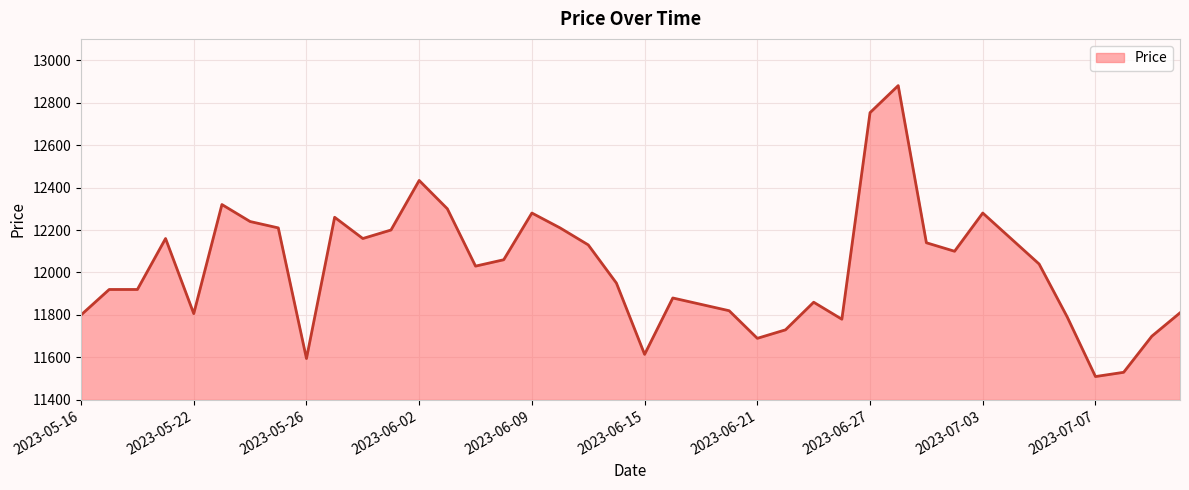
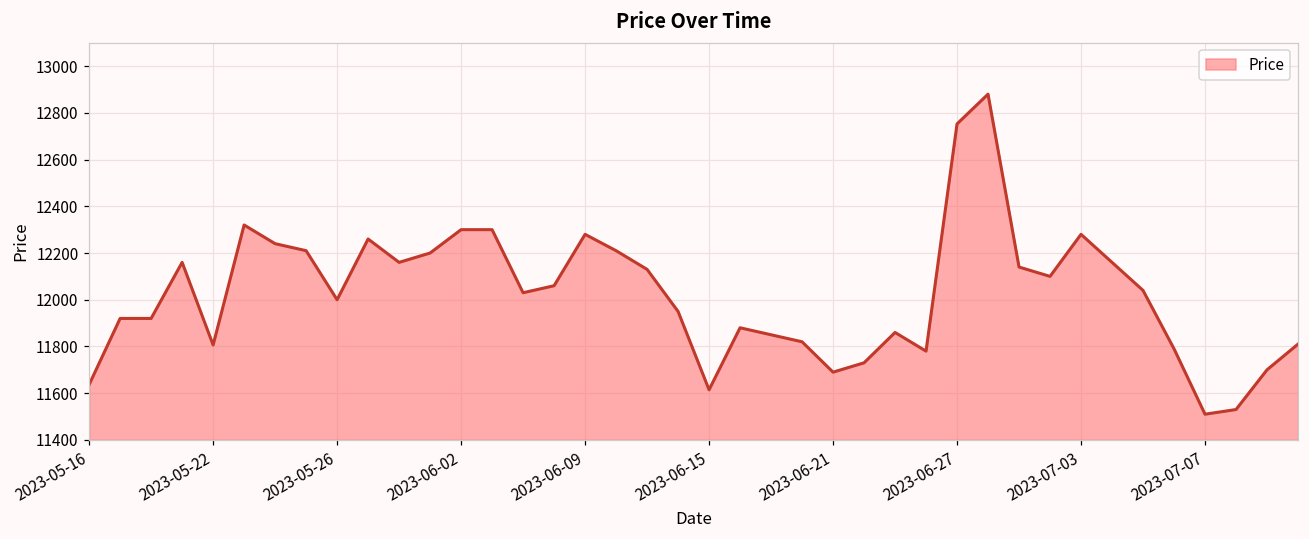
2023-05-16: 11800 -> 11640
2023-05-26: 11590 -> 12000
2023-06-02: 12430 -> 12300
